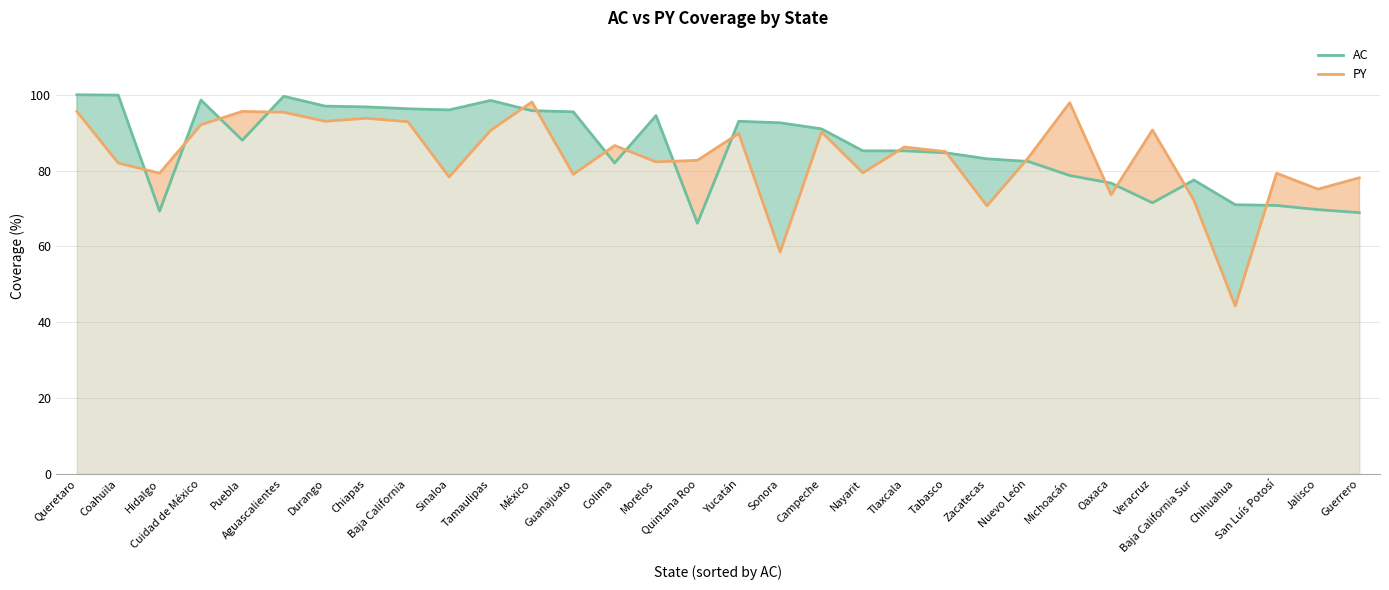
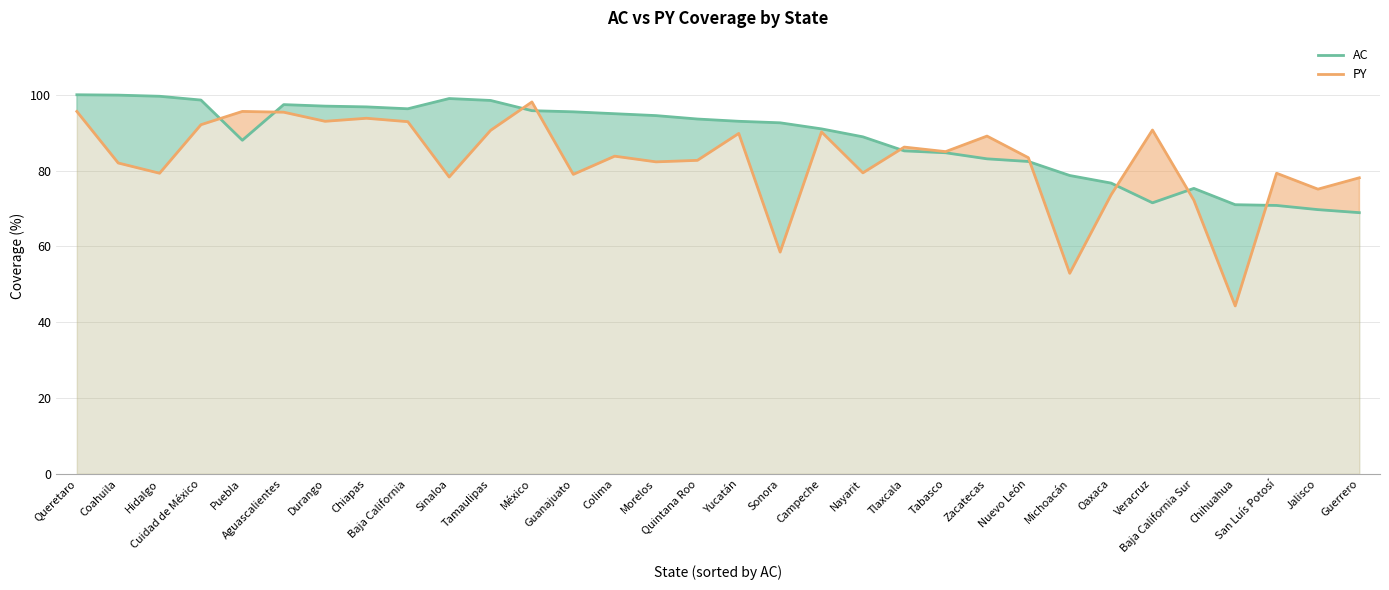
AC, Hidalgo: 69 -> 100
AC, Aguascalientes: 100 -> 97
AC, Sinaloa: 96 -> 99
AC, Colima: 82 -> 95
PY, Colima: 87 -> 84
AC, Quintana Roo: 66 -> 94
AC, Nayarit: 85 -> 89
PY, Zacatecas: 71 -> 89
PY, Michoacán: 98 -> 53
AC, Baja California Sur: 78 -> 75
